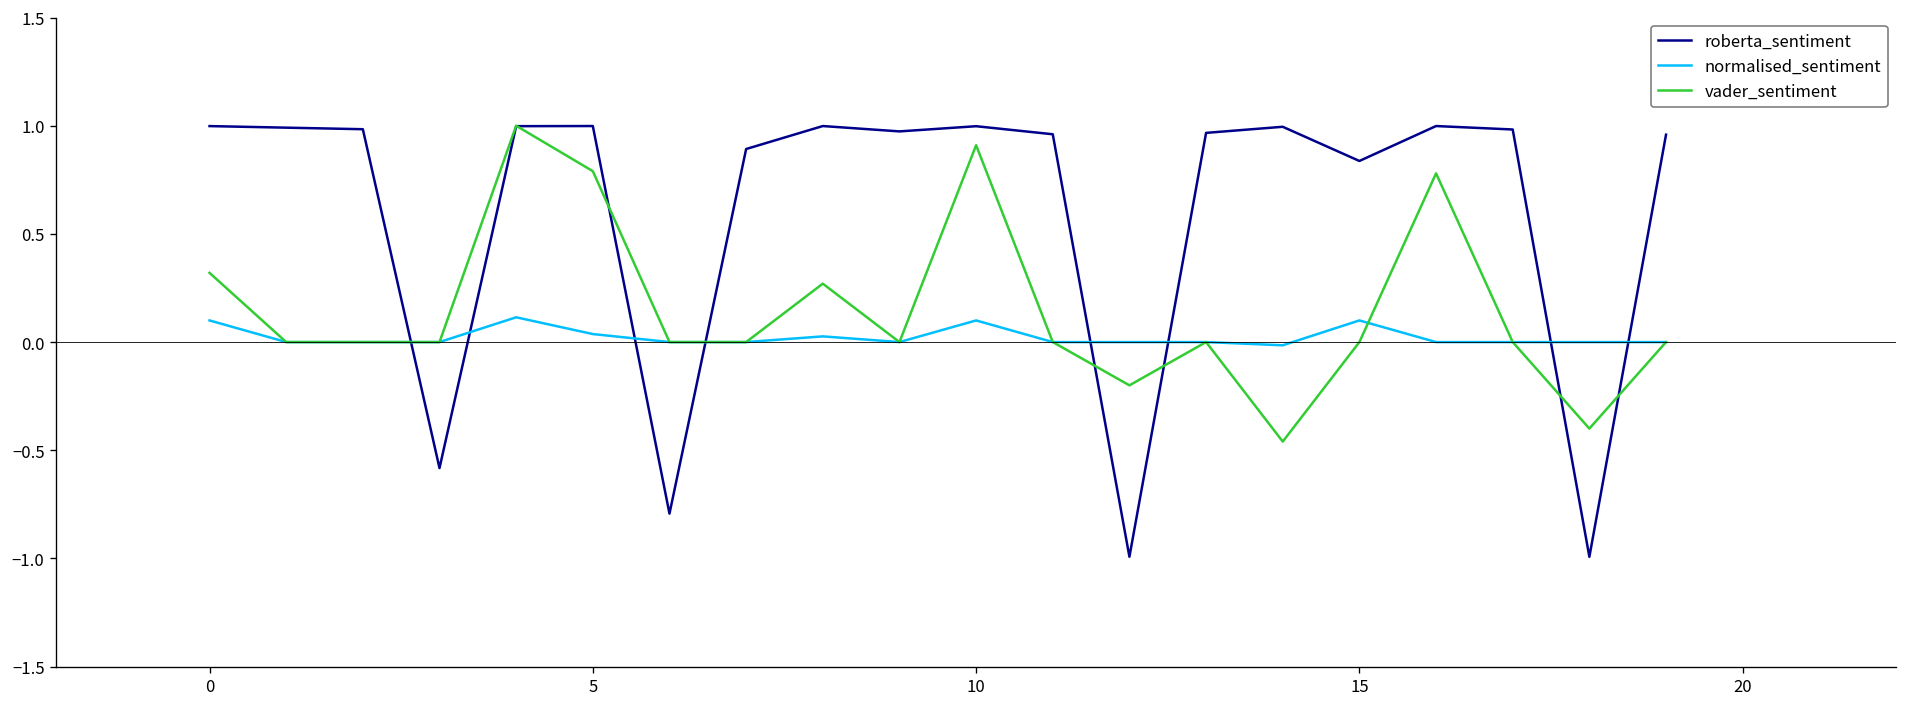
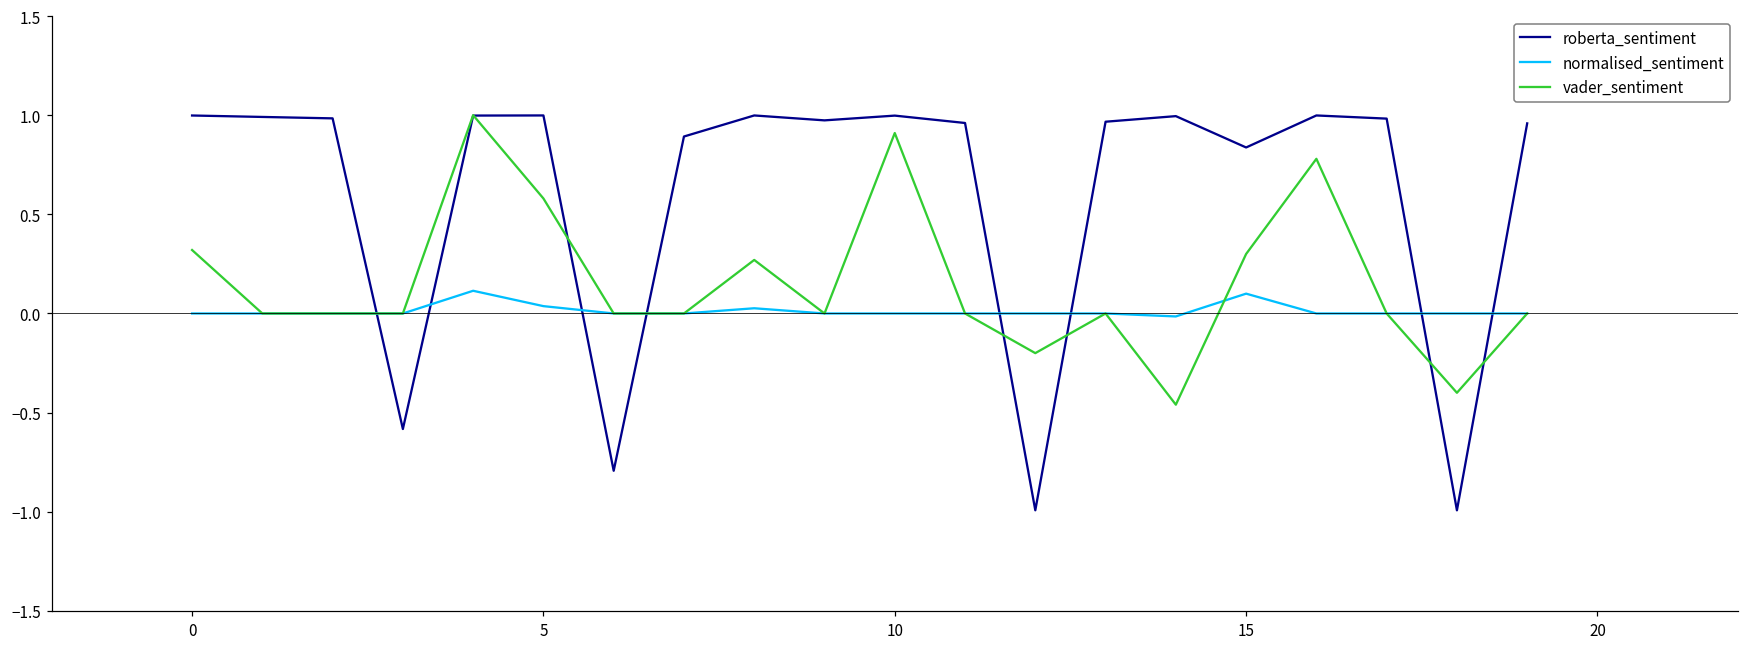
normalised_sentiment, 0: 0.1 -> 0.0
vader_sentiment, 5: 0.79 -> 0.58
normalised_sentiment, 10: 0.1 -> 0.0
vader_sentiment, 15: 0.0 -> 0.3
